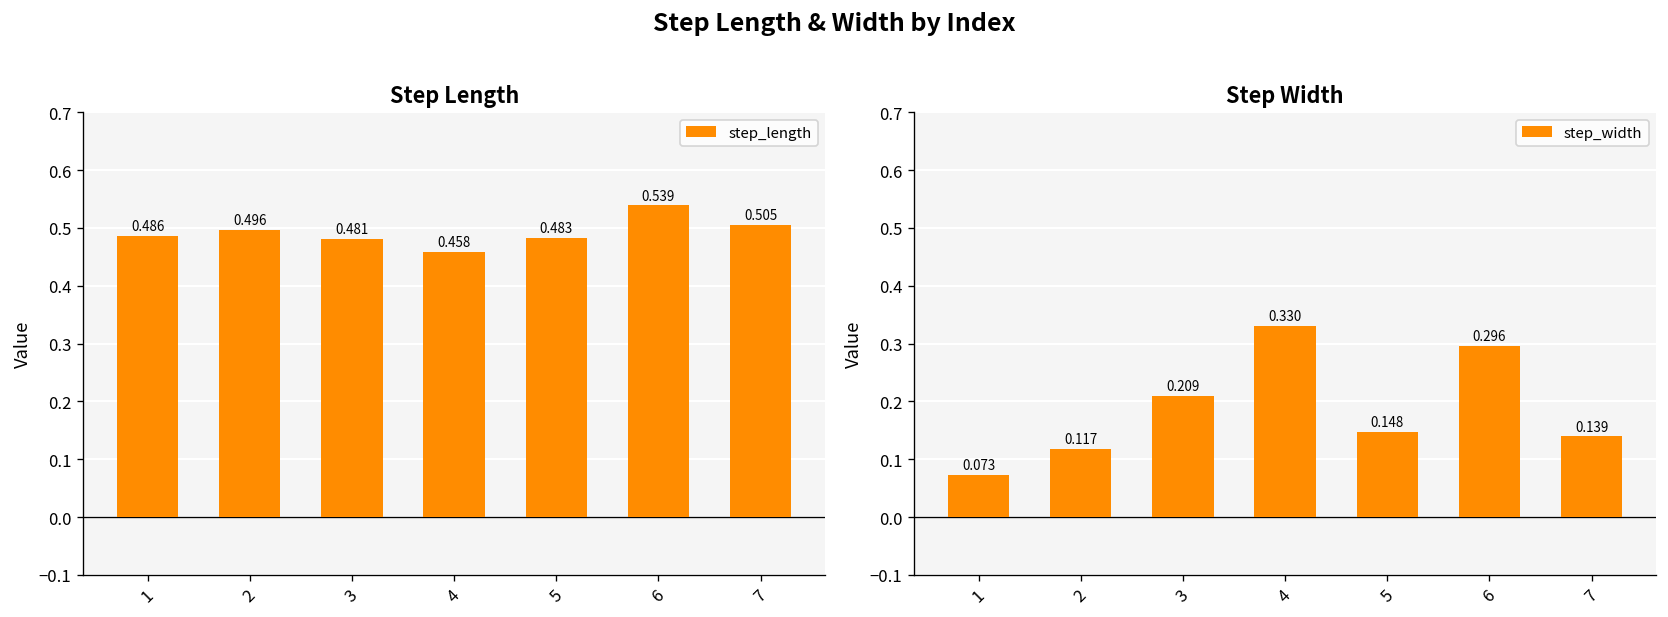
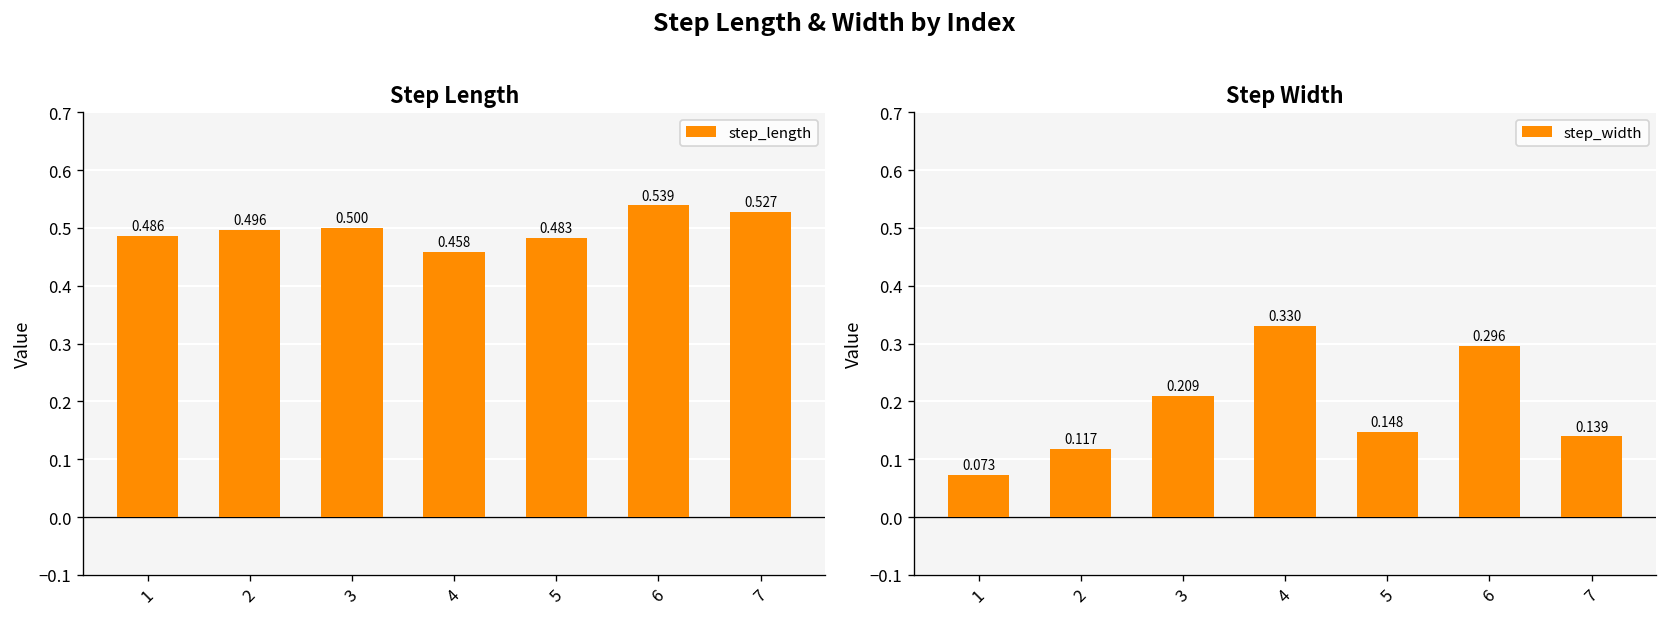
Step Length, 3: 0.481 -> 0.500
Step Length, 7: 0.505 -> 0.527
